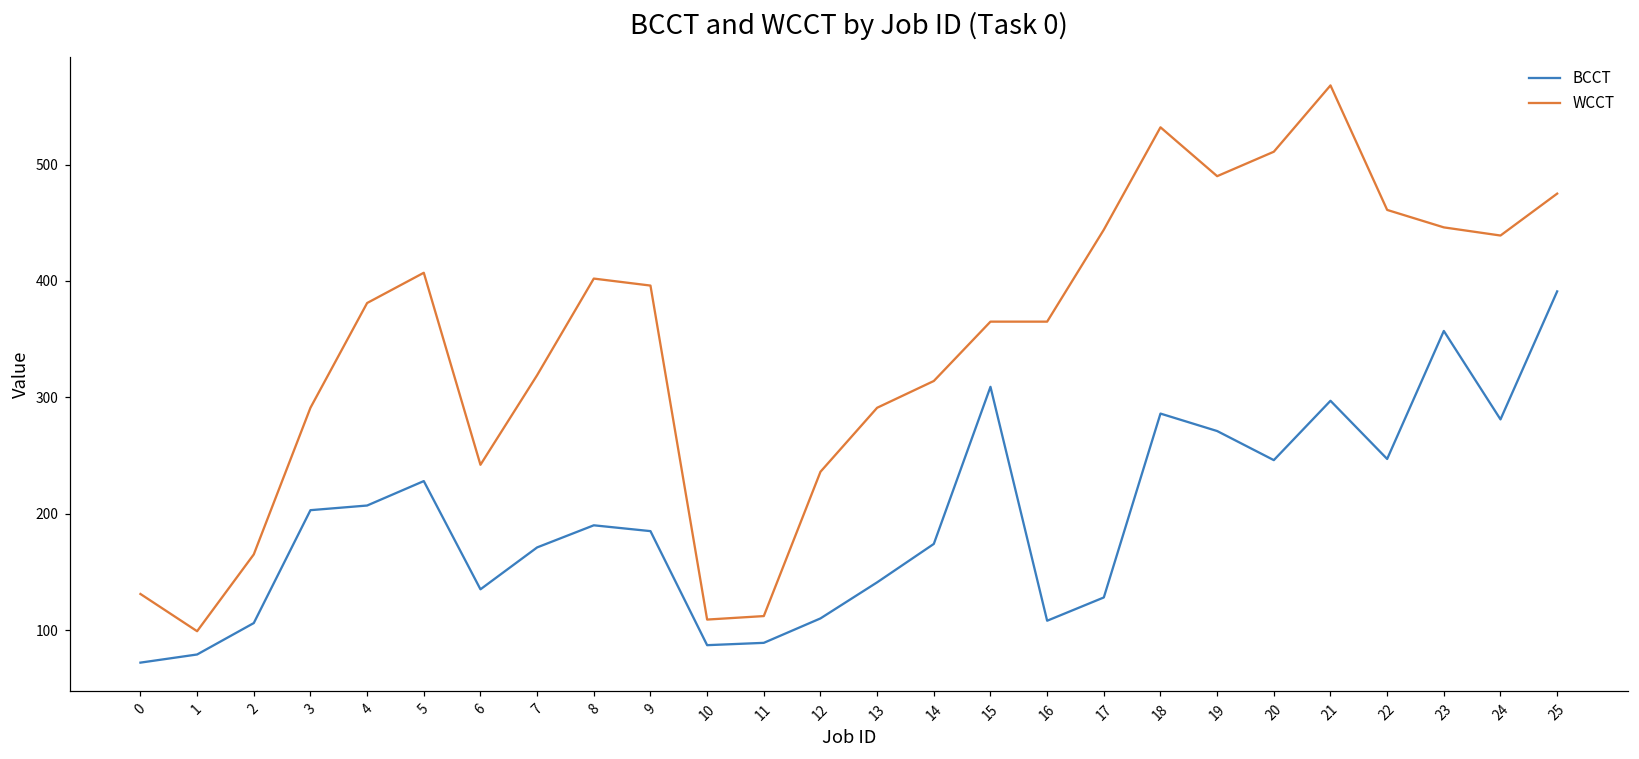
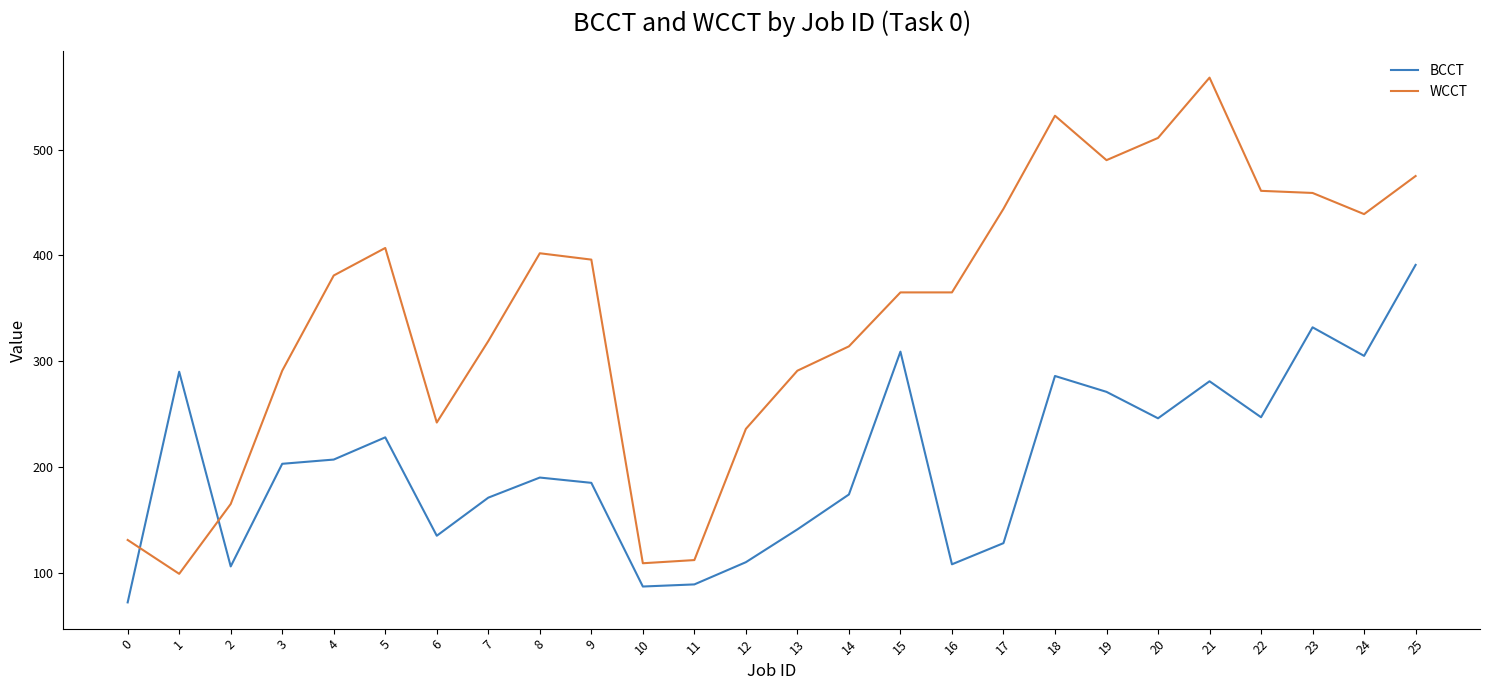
BCCT, 1: 79 -> 290
BCCT, 21: 297 -> 281
BCCT, 23: 357 -> 332
WCCT, 23: 446 -> 459
BCCT, 24: 281 -> 305
